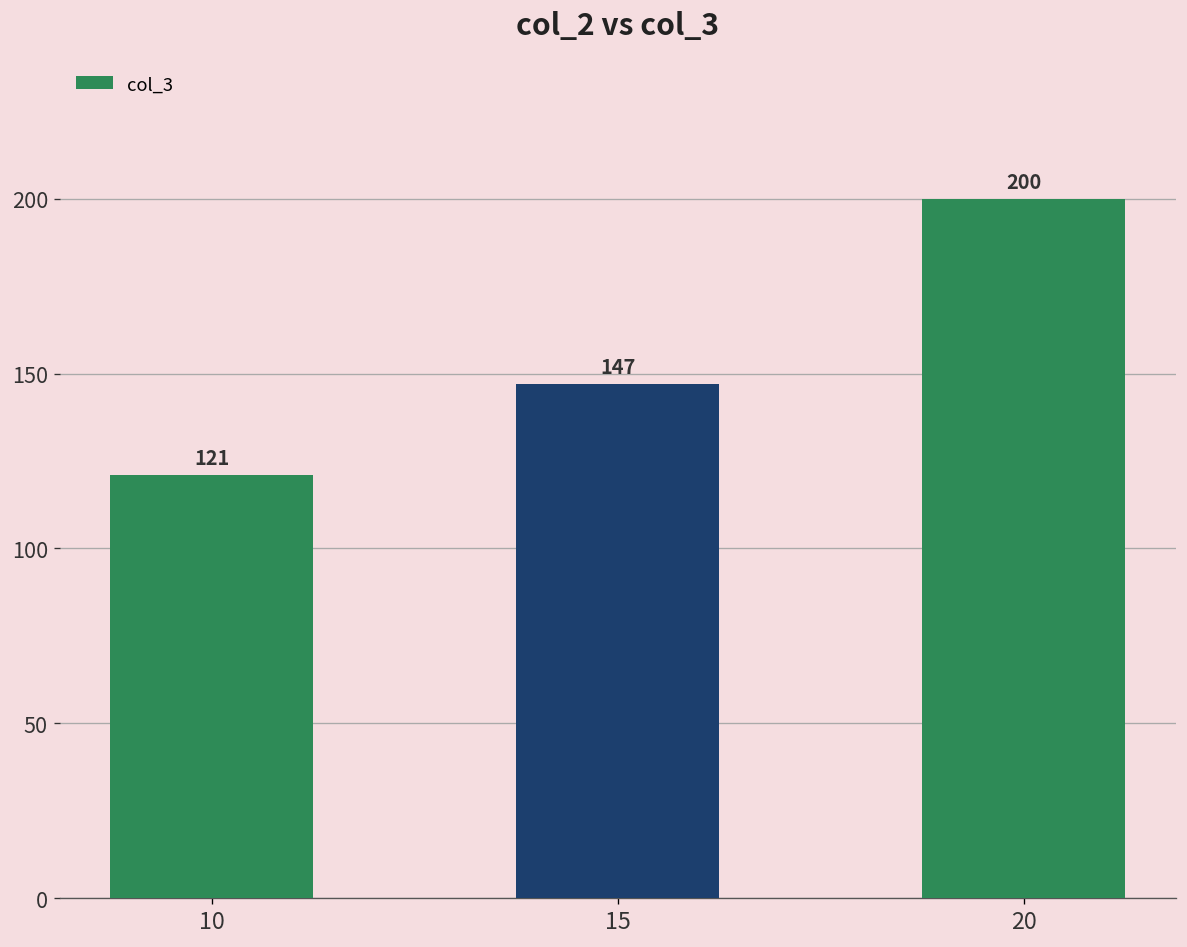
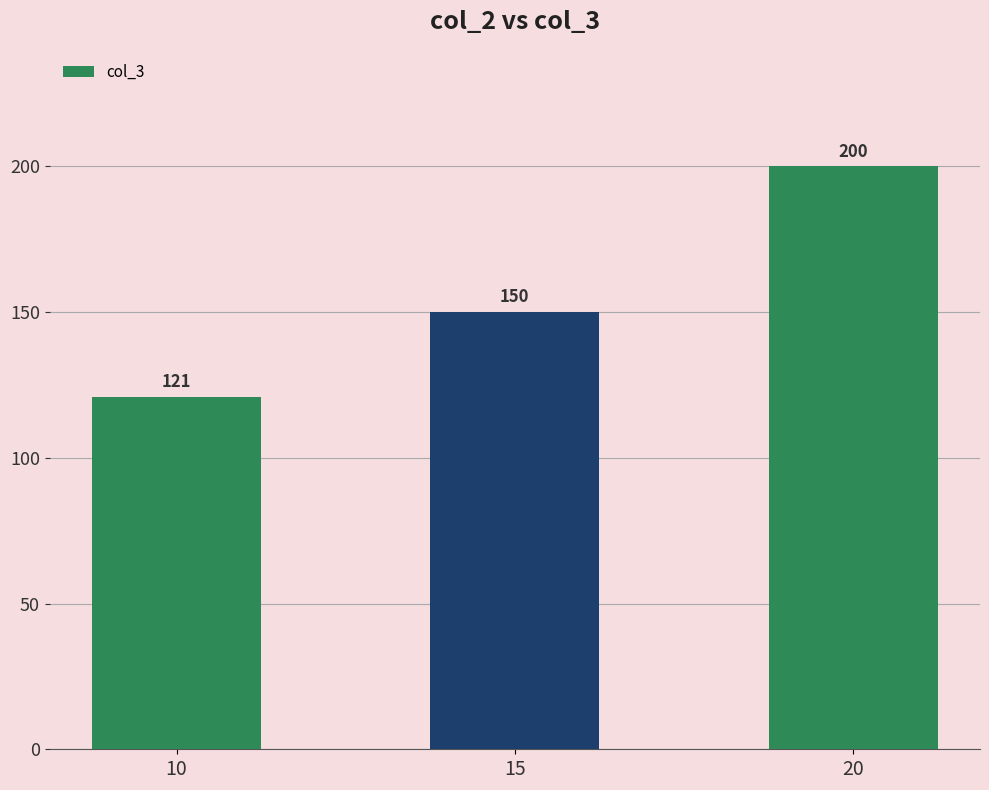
15: 147 -> 150
